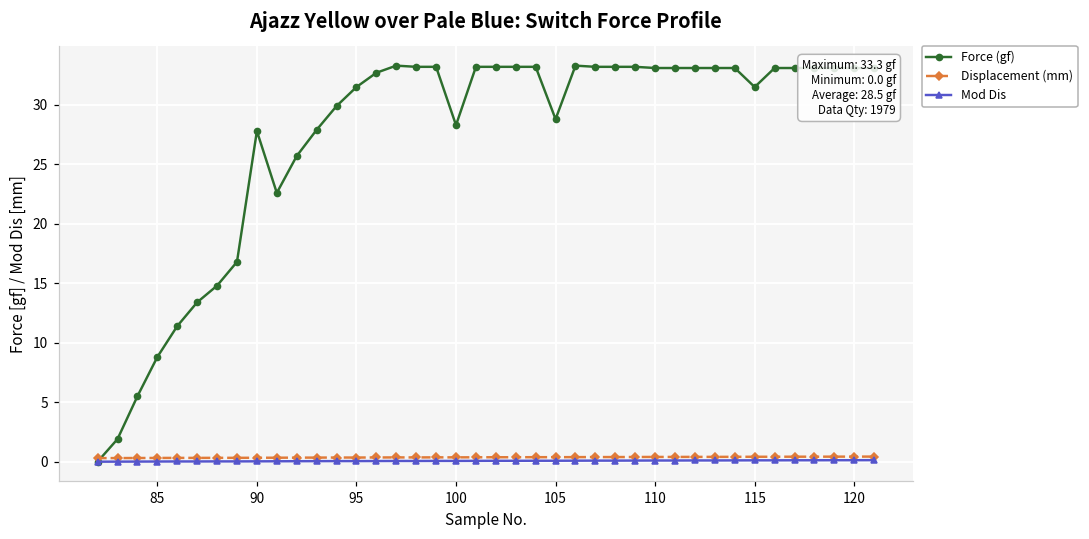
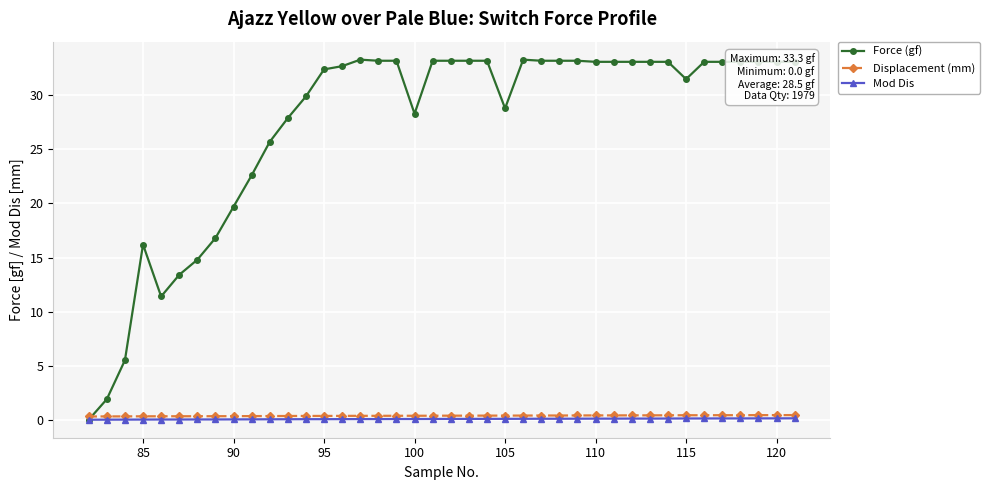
Force (gf), 85: 8.8 -> 16.2
Force (gf), 90: 27.8 -> 19.7
Force (gf), 95: 31.5 -> 32.4
